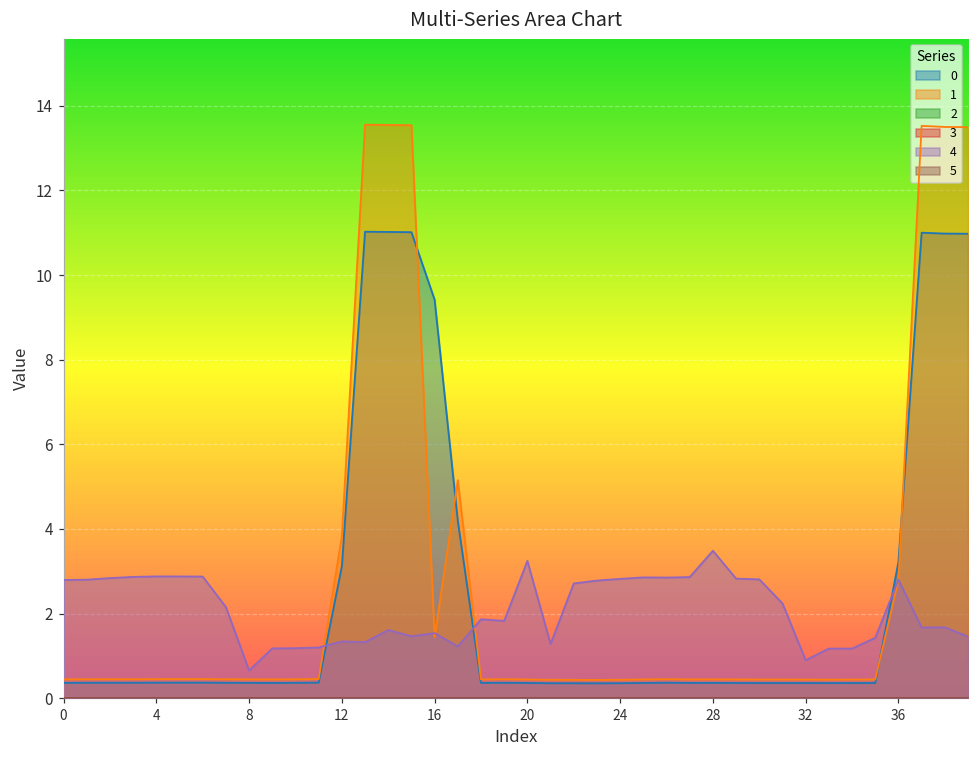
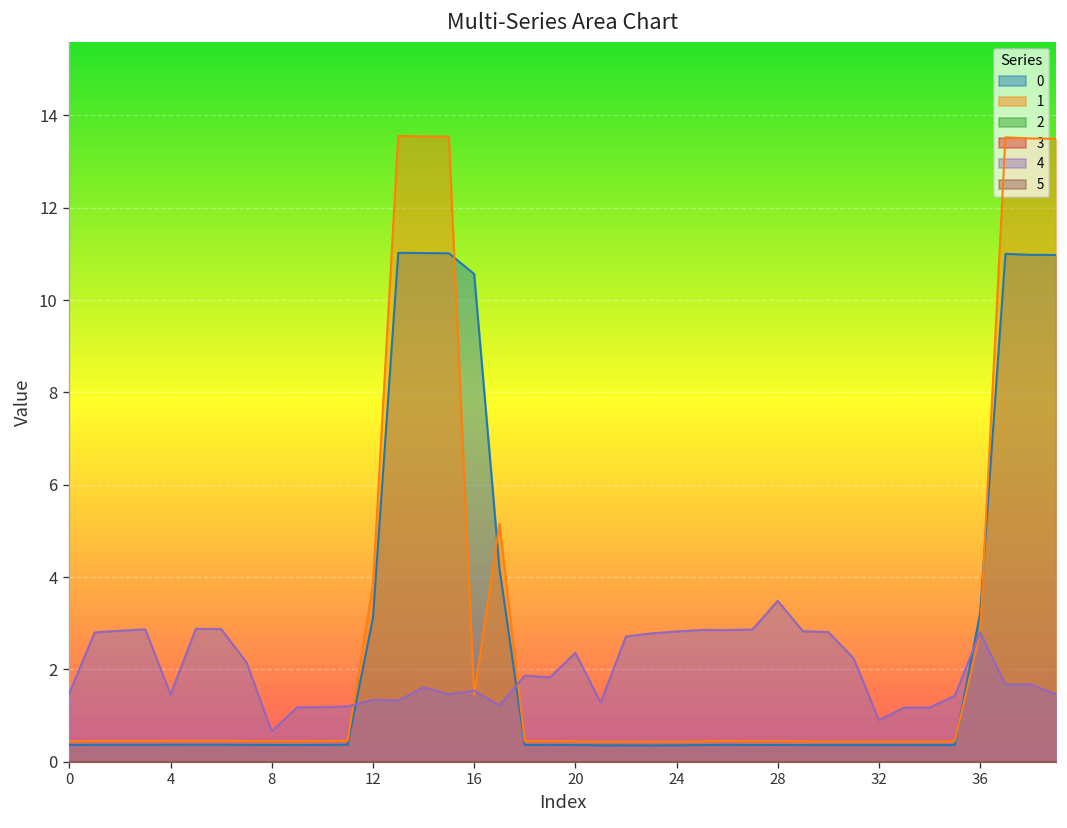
4, 0: 2.8 -> 1.5
4, 4: 2.9 -> 1.5
0, 16: 9.4 -> 10.6
4, 20: 3.2 -> 2.4
